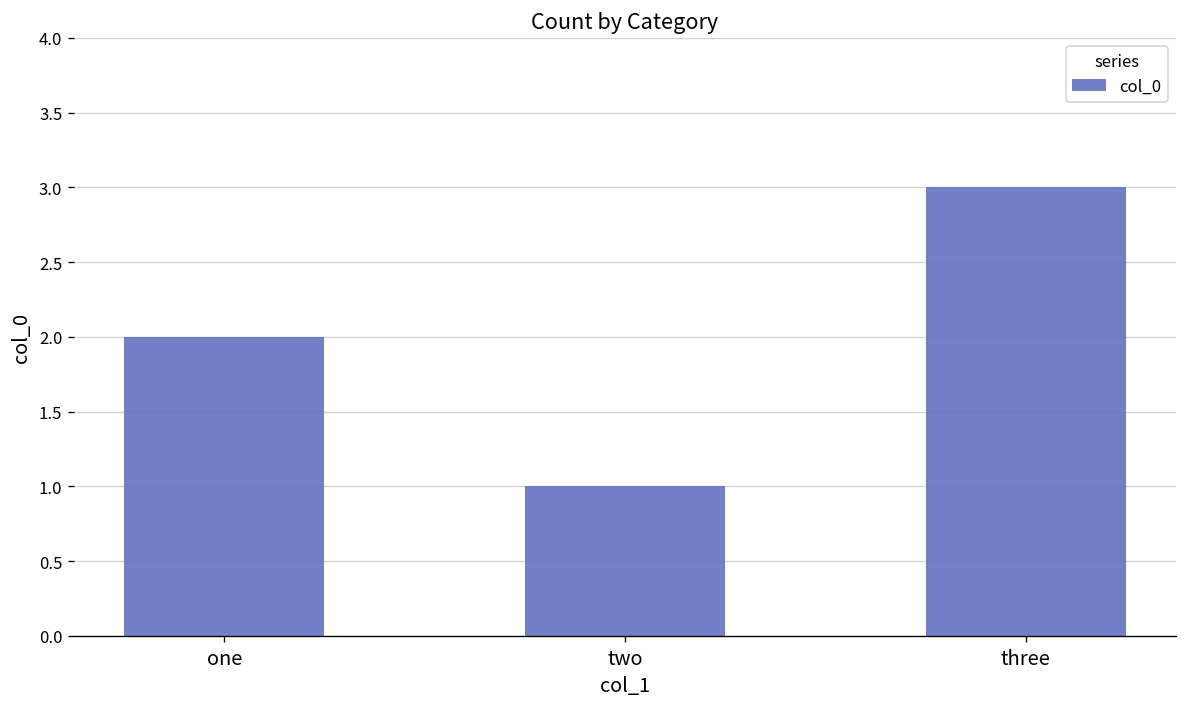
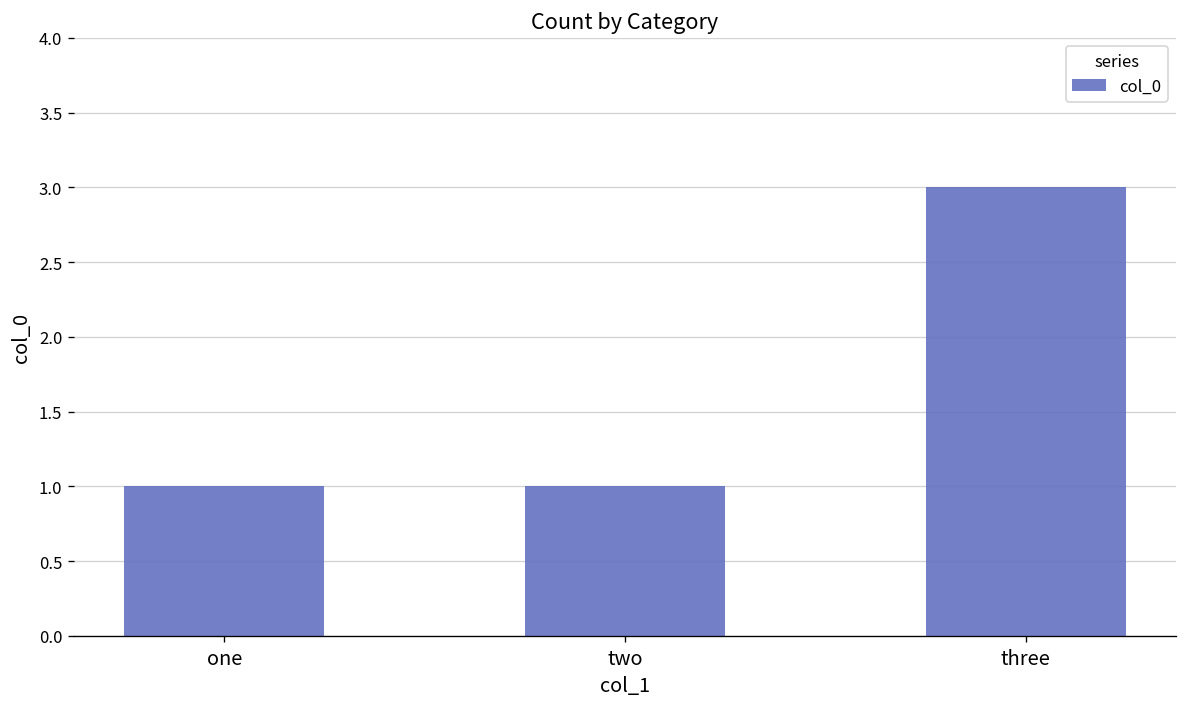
one: 2 -> 1
